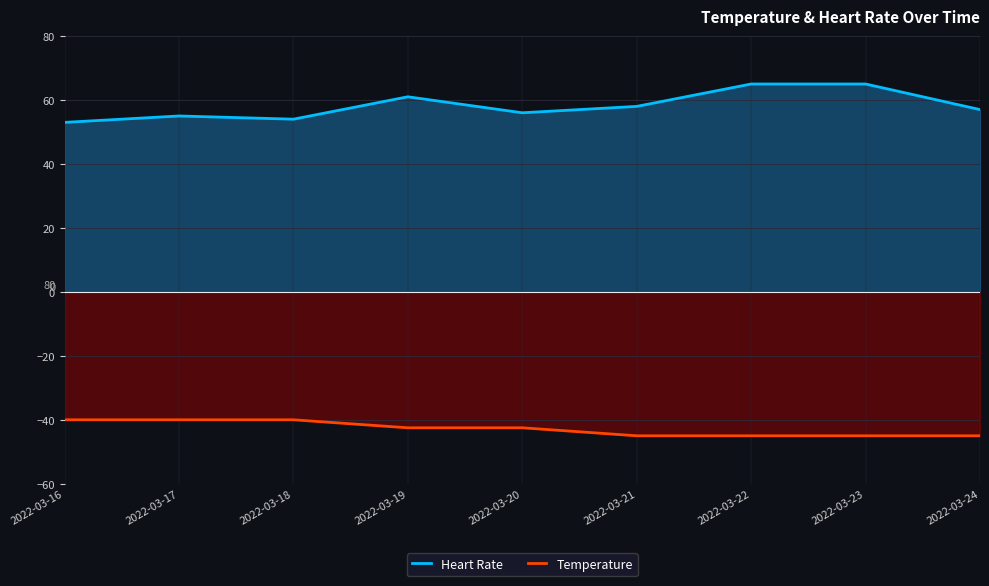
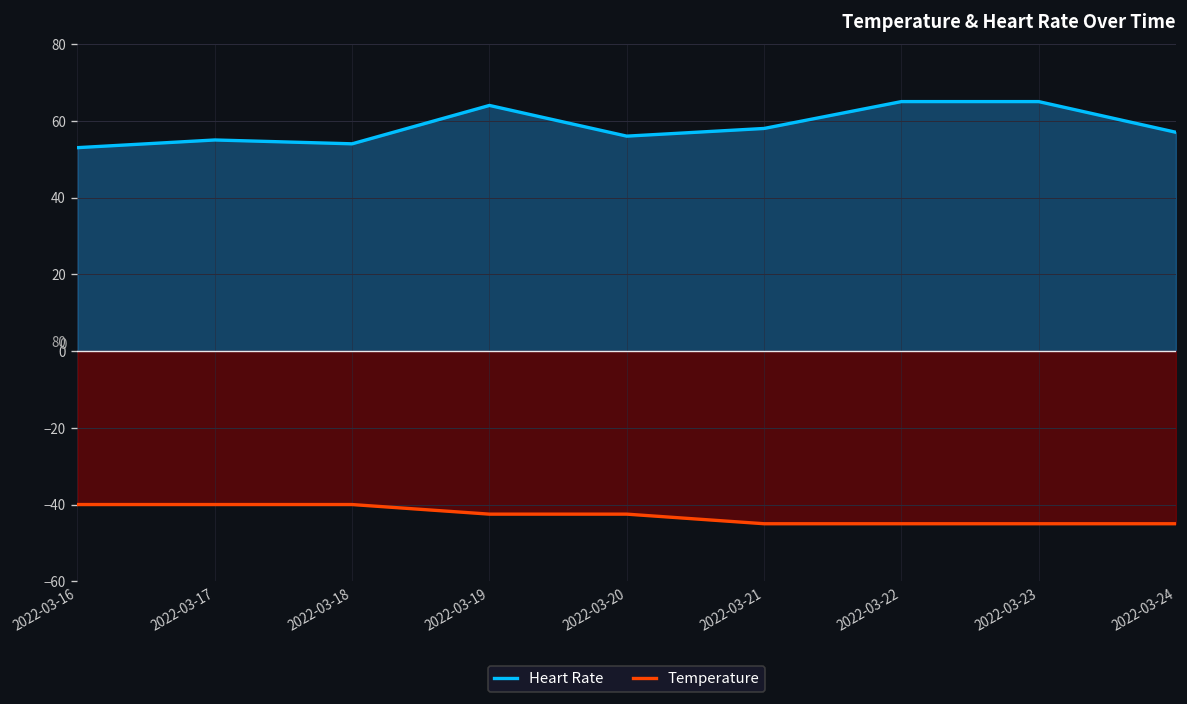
Heart Rate, 2022-03-19: 61 -> 64
